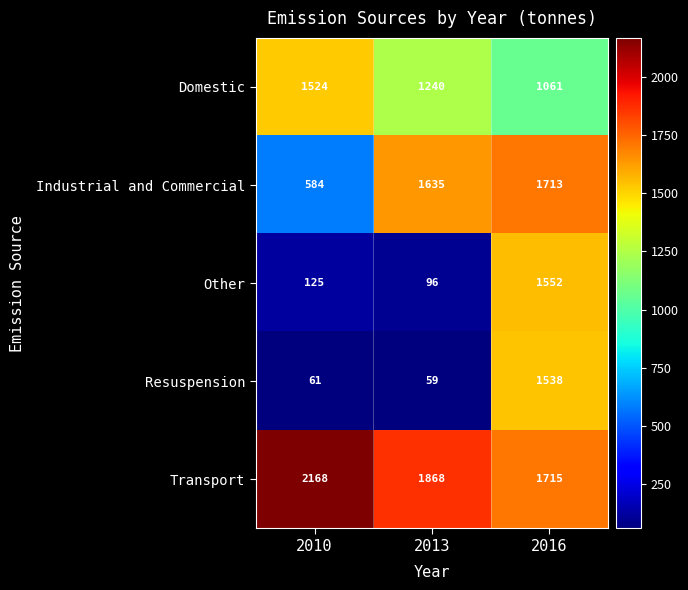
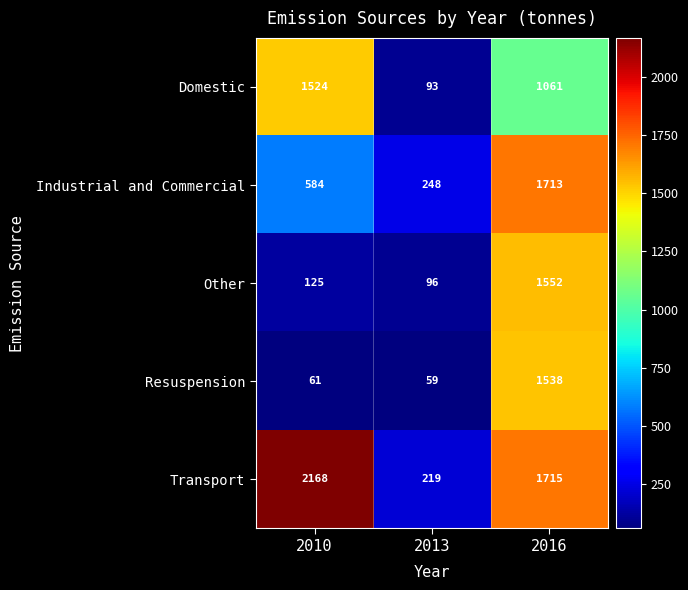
Domestic, 2013: 1240 -> 93
Industrial and Commercial, 2013: 1635 -> 248
Transport, 2013: 1868 -> 219
